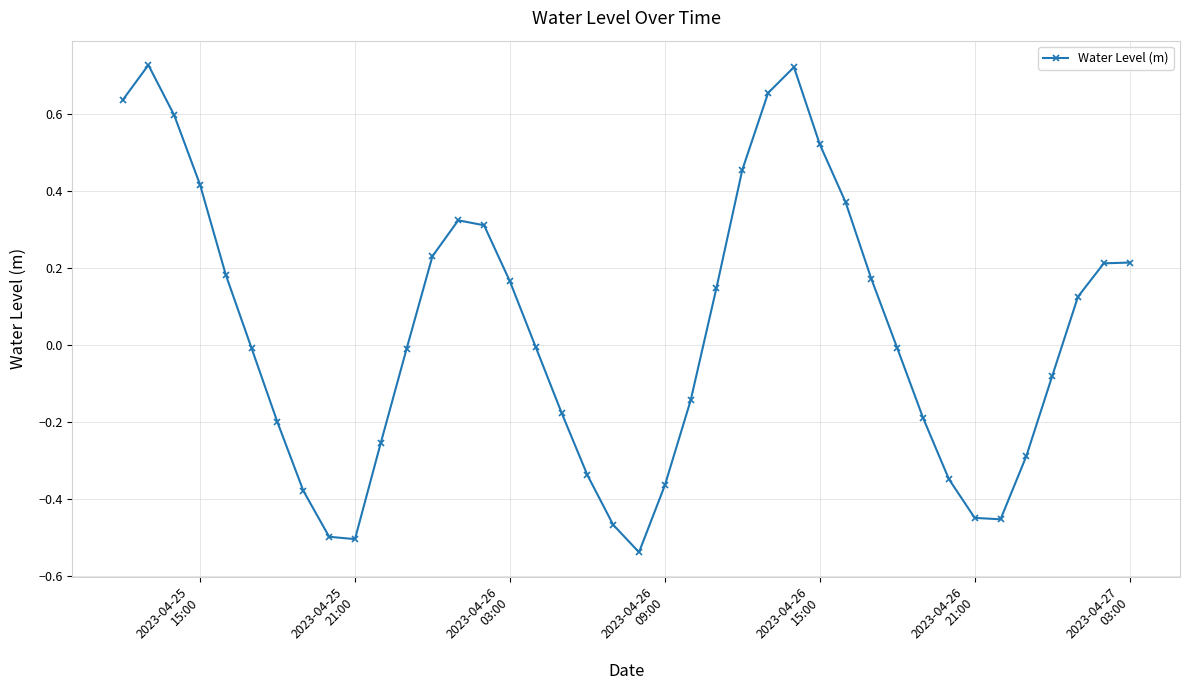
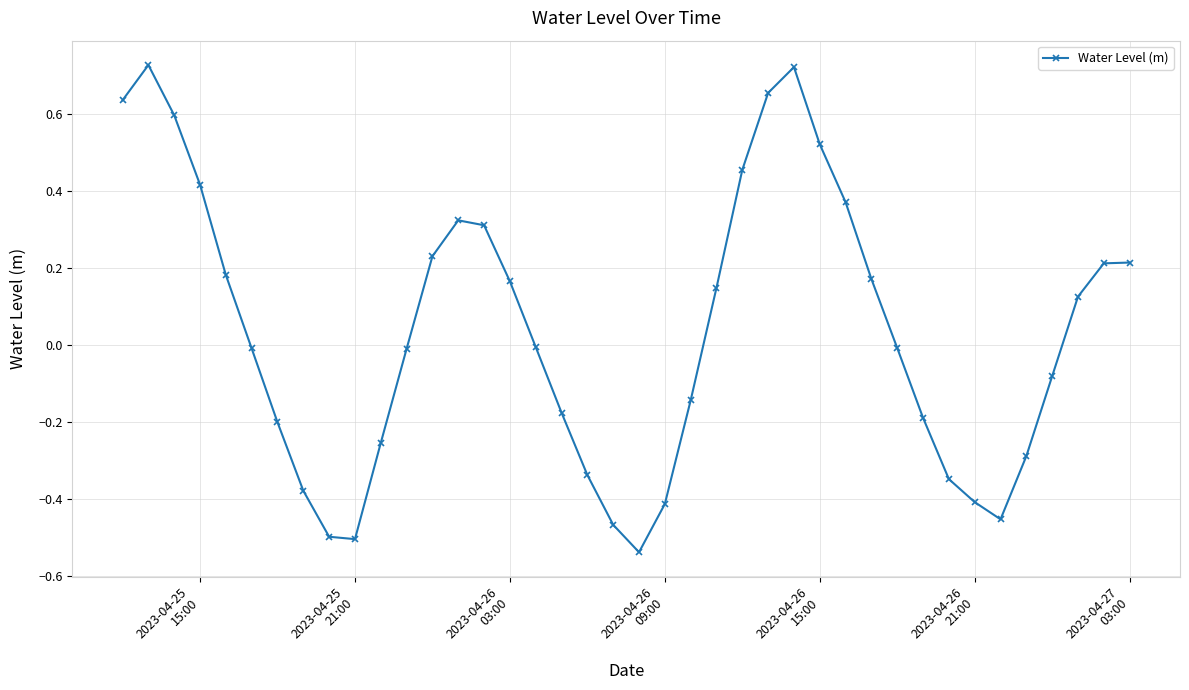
2023-04-26 09:00: -0.36 -> -0.41
2023-04-26 21:00: -0.45 -> -0.41
